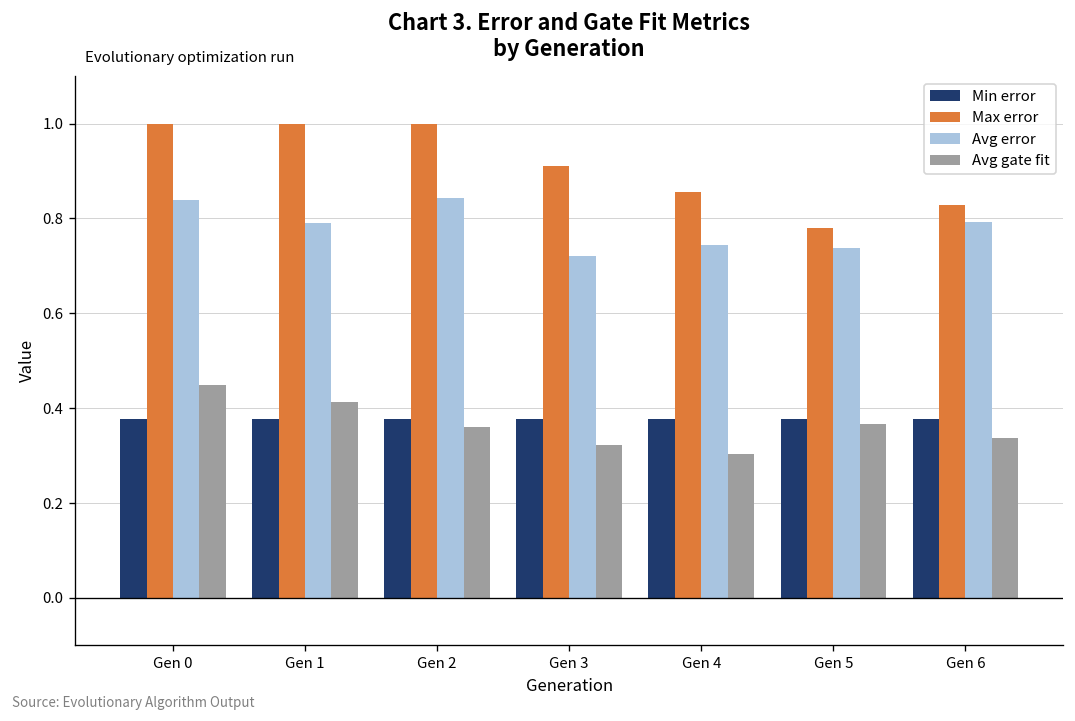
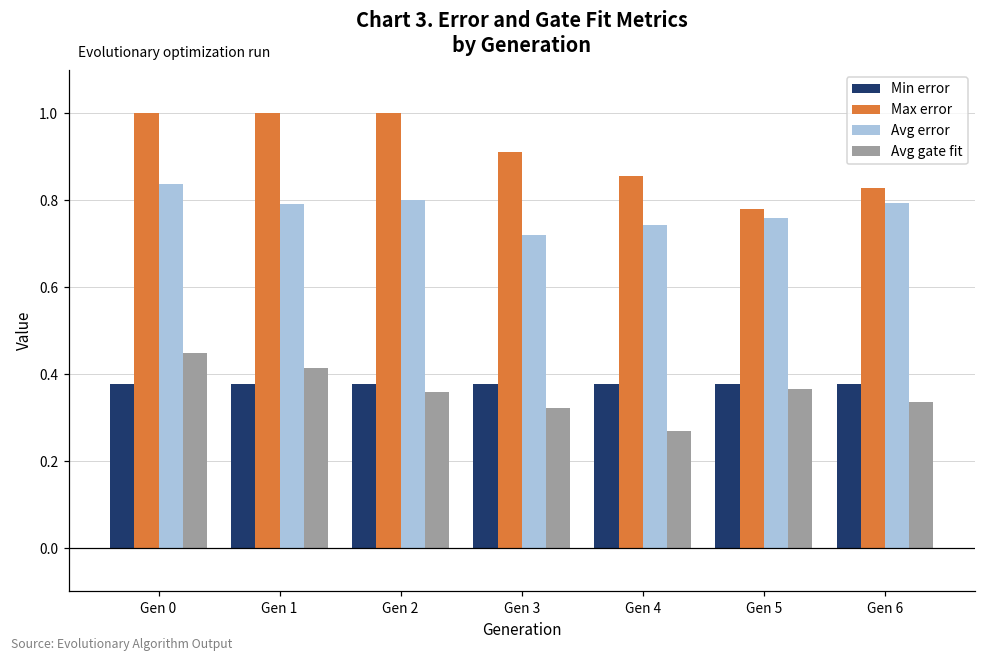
Avg error, Gen 2: 0.84 -> 0.80
Avg gate fit, Gen 4: 0.30 -> 0.27
Avg error, Gen 5: 0.74 -> 0.76
